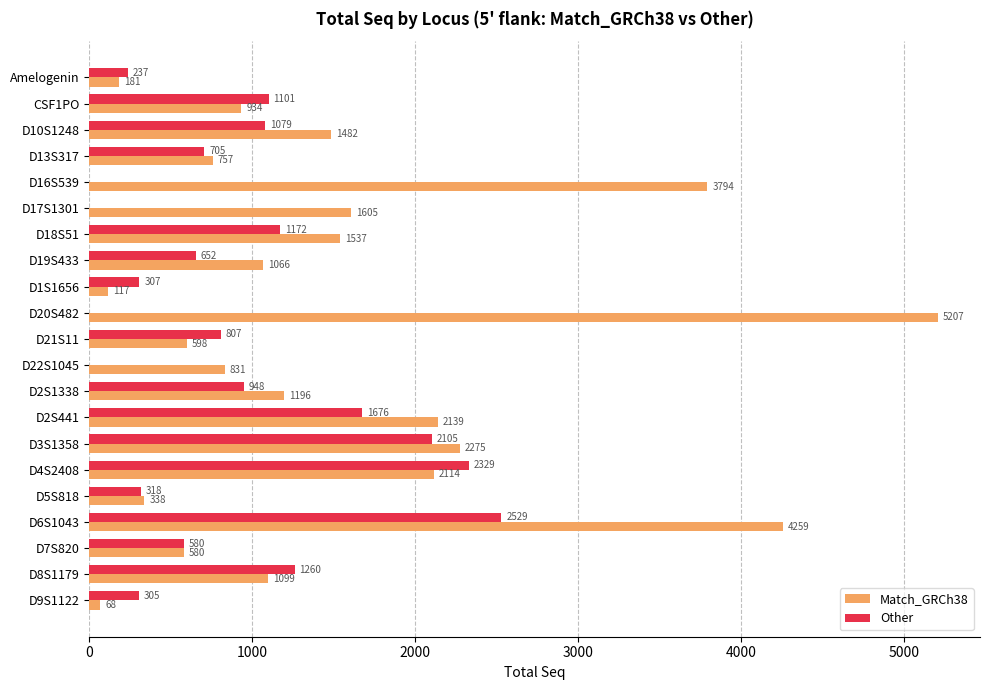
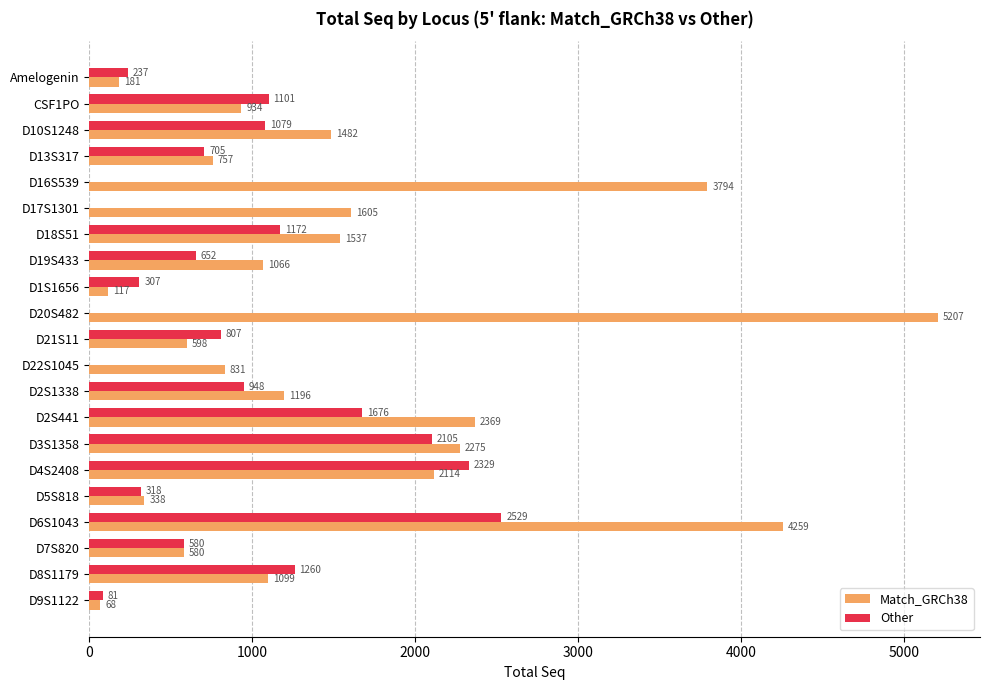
Match_GRCh38, D2S441: 2139 -> 2369
Other, D9S1122: 305 -> 81
